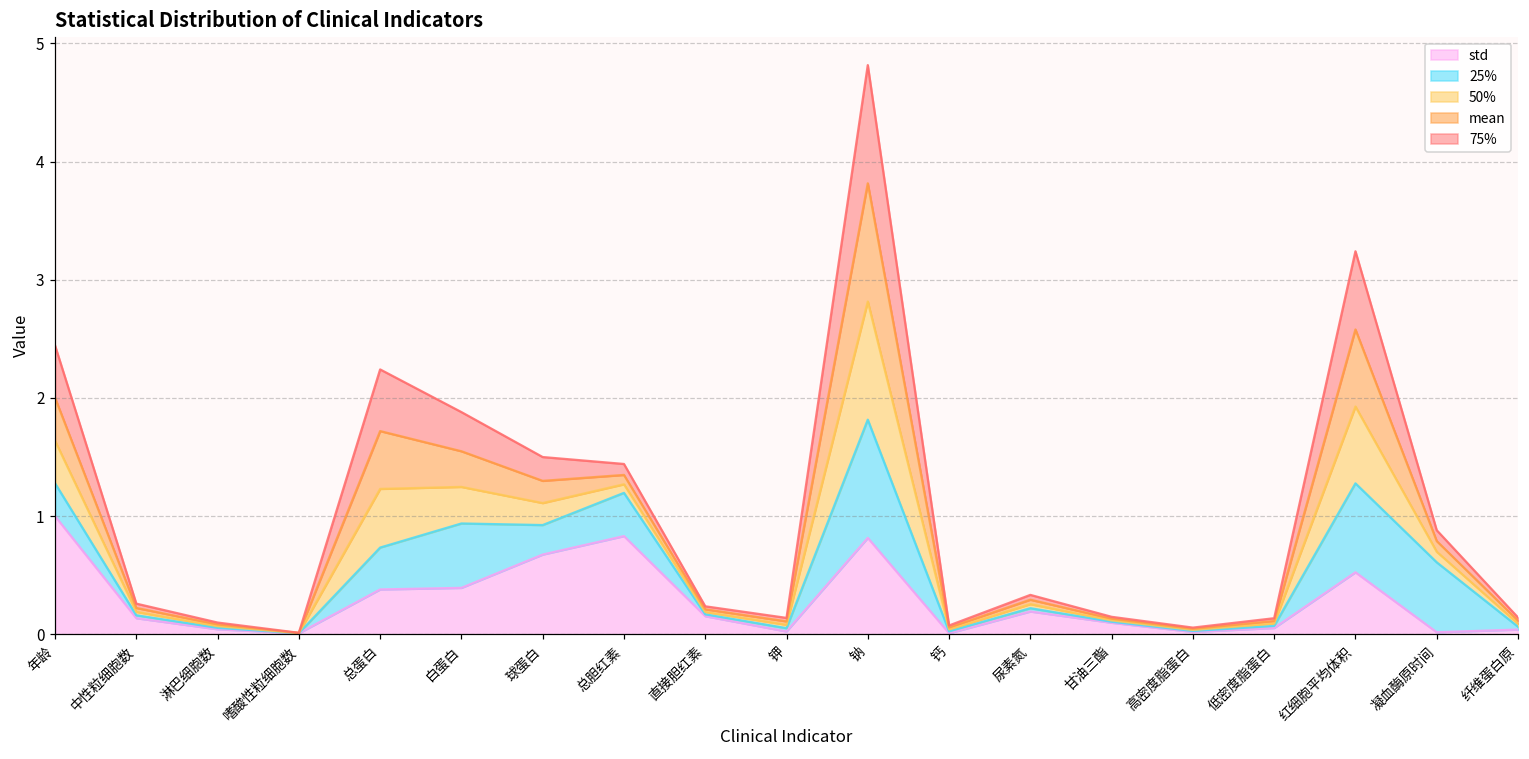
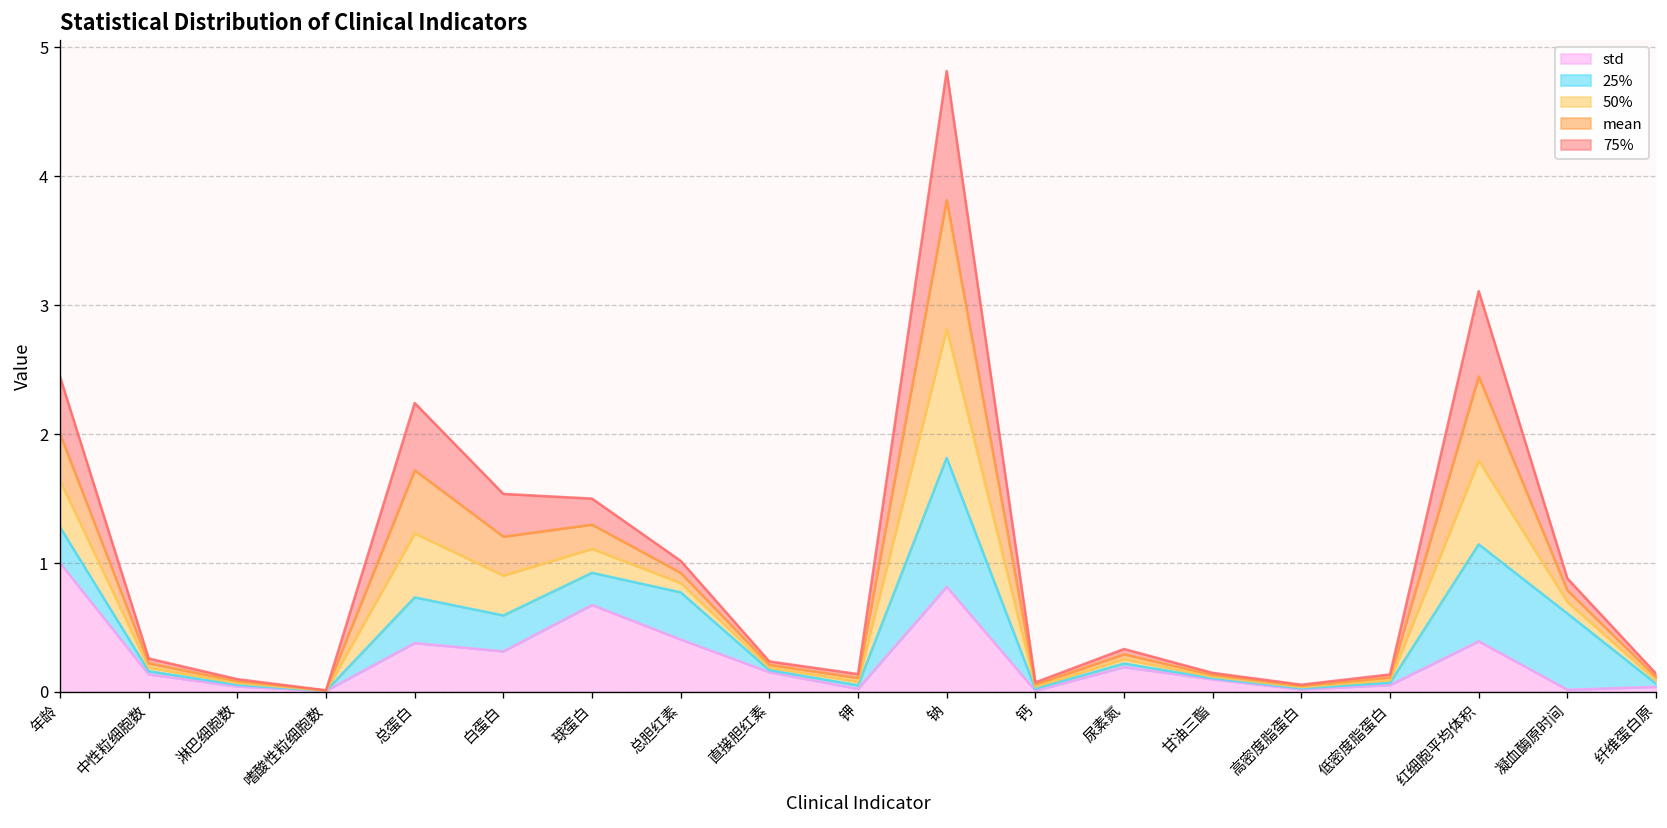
std, 白蛋白: 0.39 -> 0.31
25%, 白蛋白: 0.54 -> 0.28
std, 总胆红素: 0.83 -> 0.41
std, 红细胞平均体积: 0.52 -> 0.39
